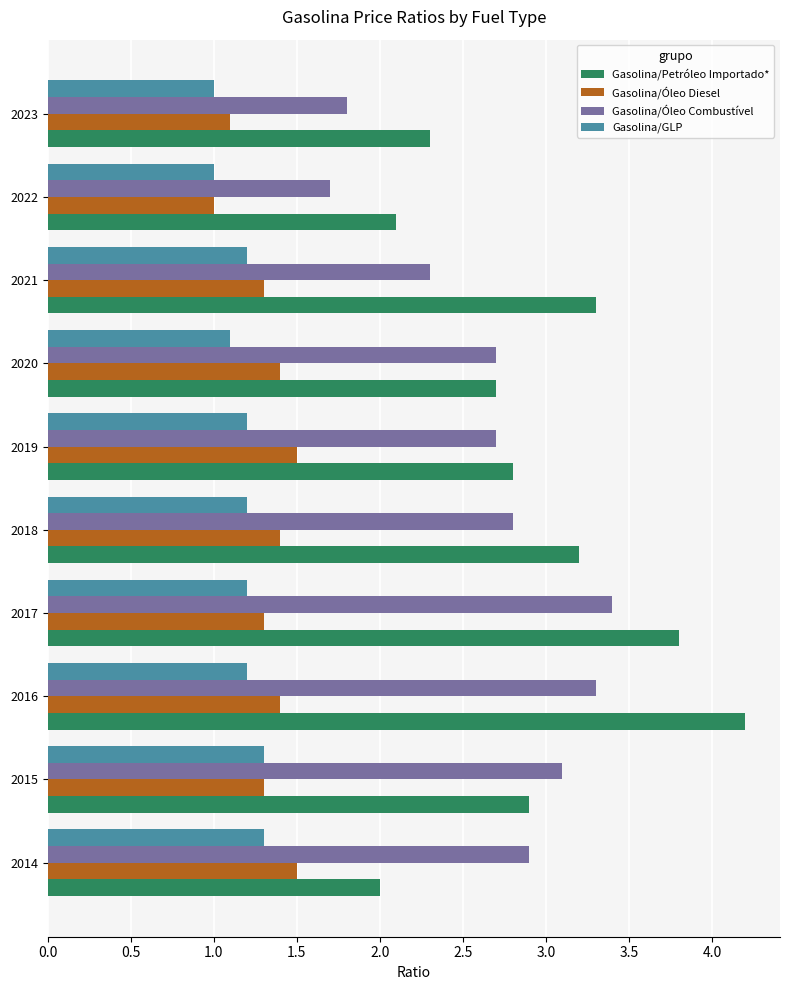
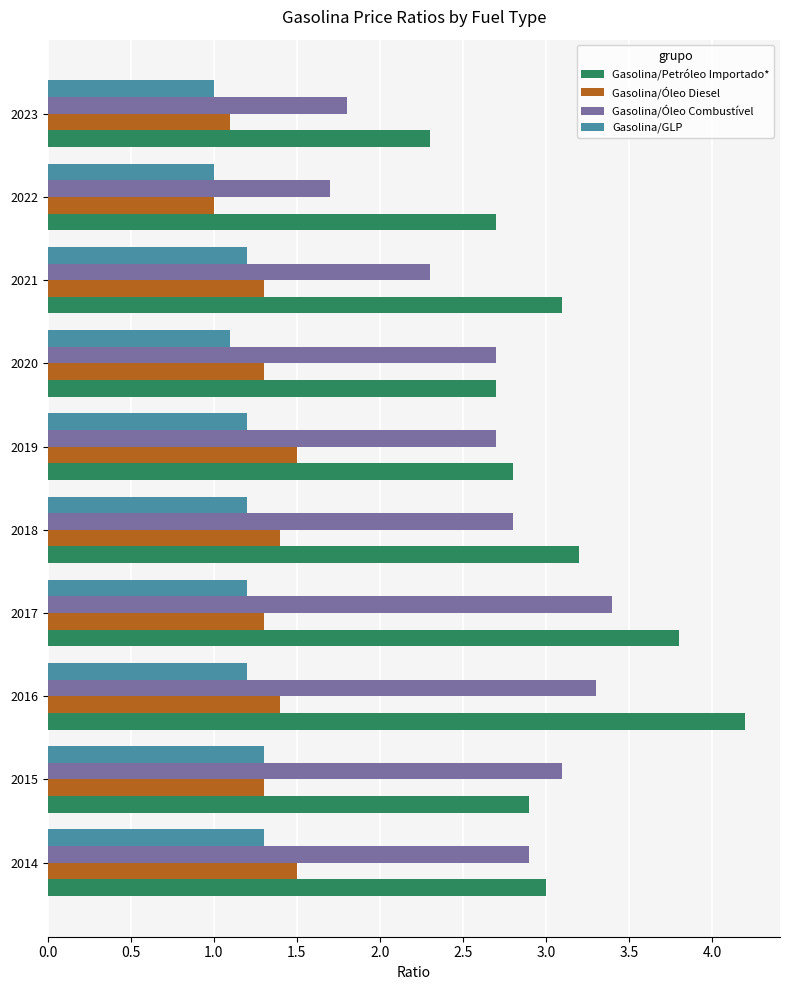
Gasolina/Petróleo Importado*, 2022: 2.1 -> 2.7
Gasolina/Petróleo Importado*, 2021: 3.3 -> 3.1
Gasolina/Óleo Diesel, 2020: 1.4 -> 1.3
Gasolina/Petróleo Importado*, 2014: 2 -> 3
